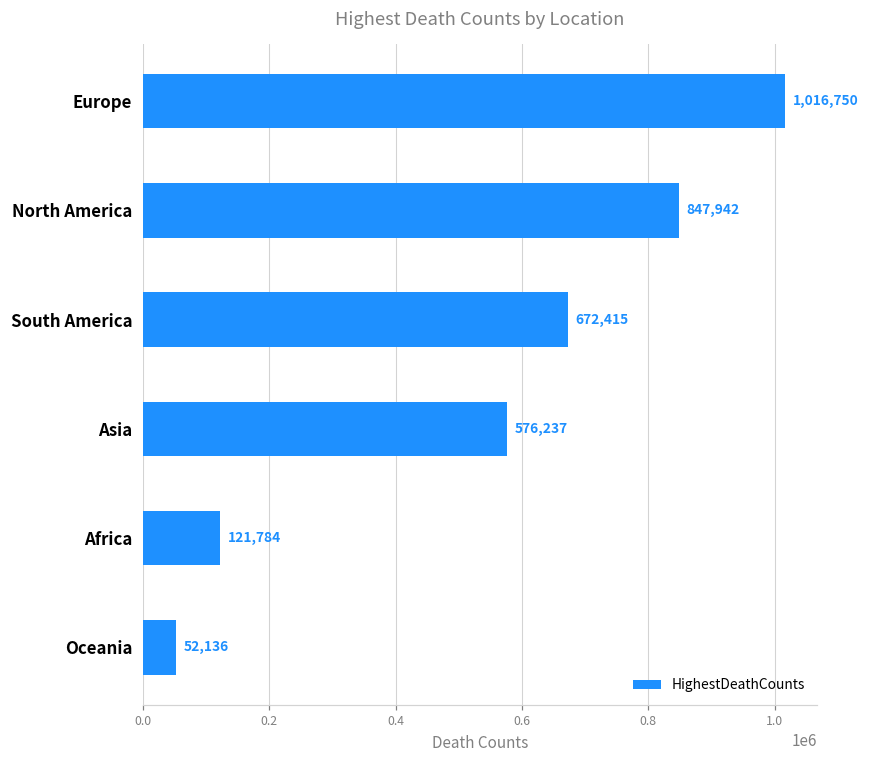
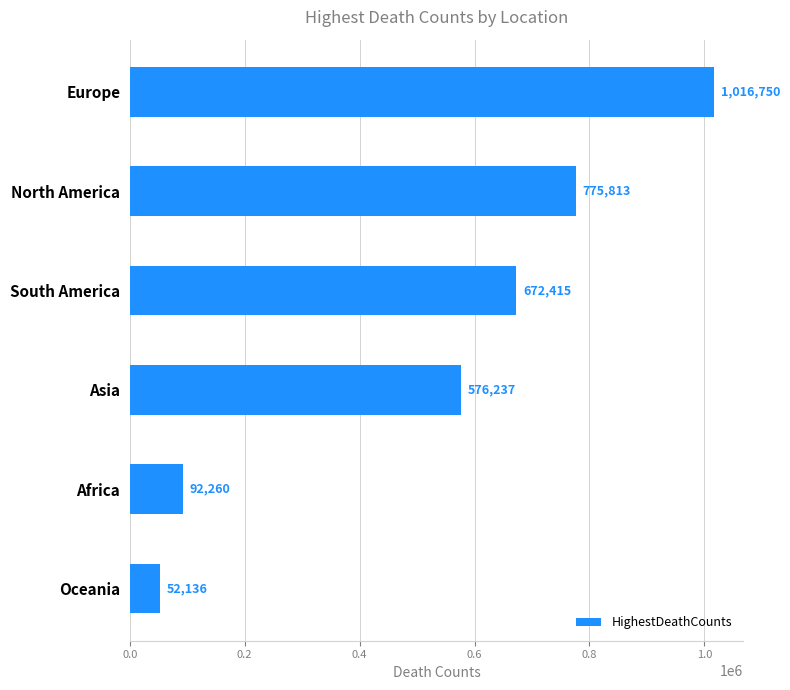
North America: 847,942 -> 775,813
Africa: 121,784 -> 92,260
